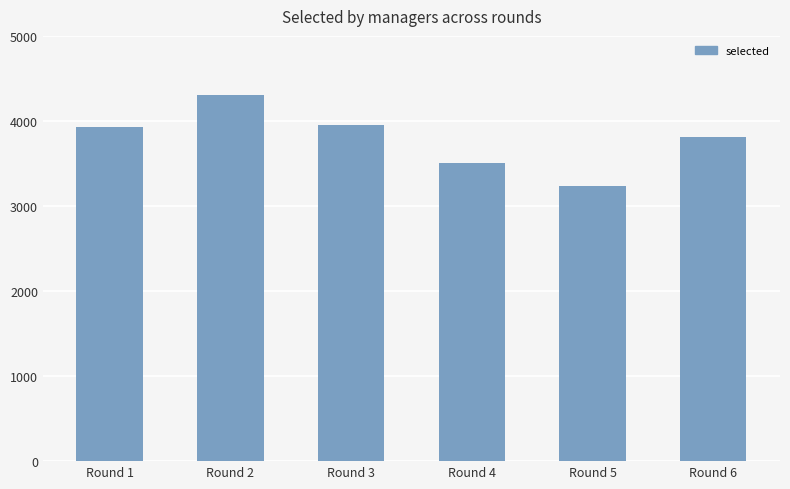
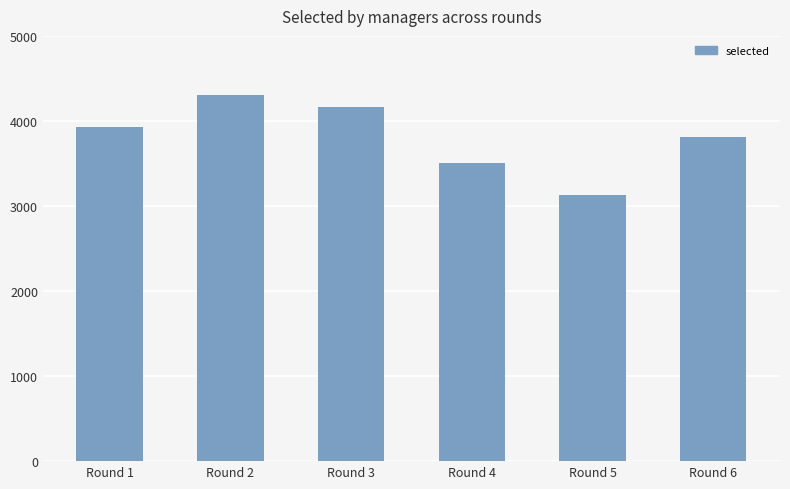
Round 3: 4000 -> 4200
Round 5: 3200 -> 3100
